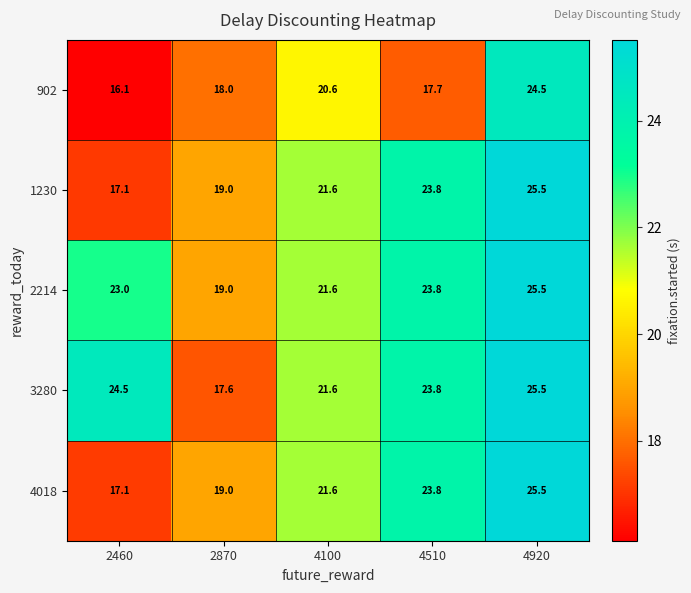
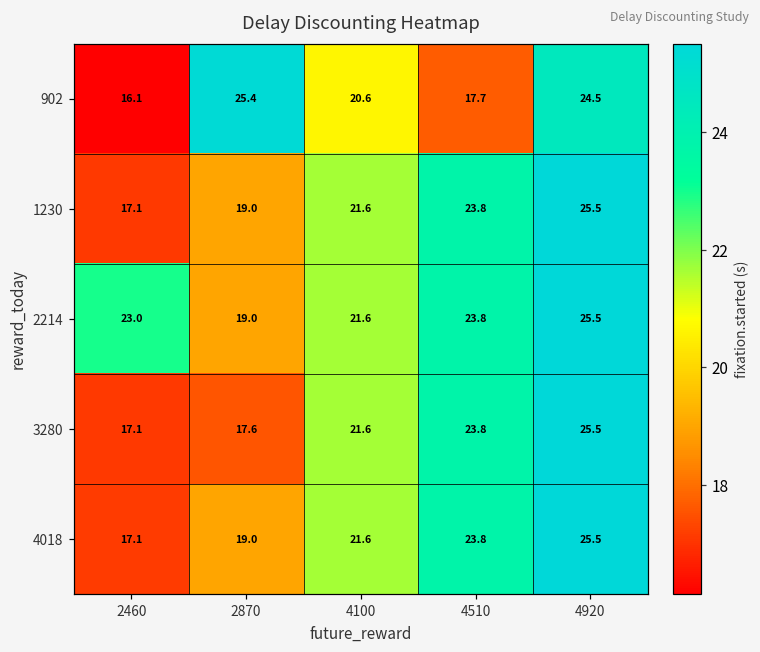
902, 2870: 18.0 -> 25.4
3280, 2460: 24.5 -> 17.1
